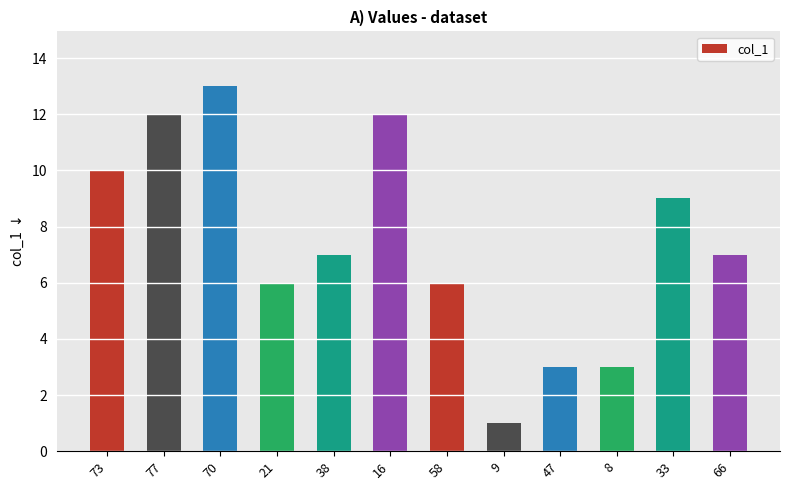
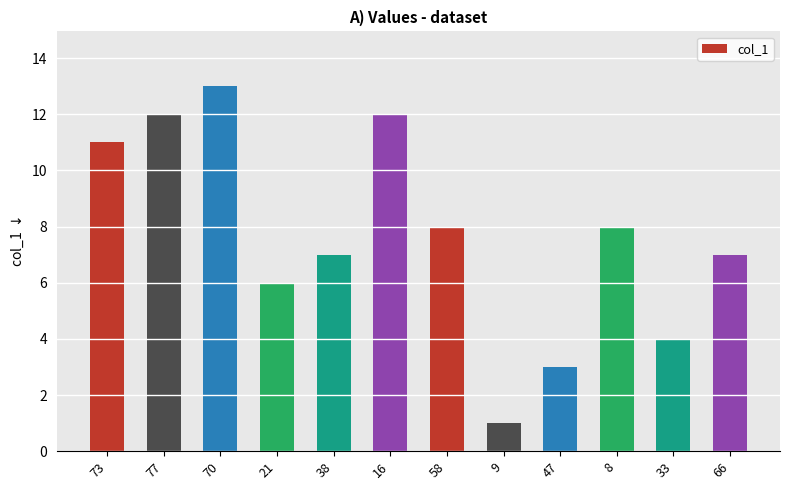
73: 10 -> 11
58: 6 -> 8
8: 3 -> 8
33: 9 -> 4
